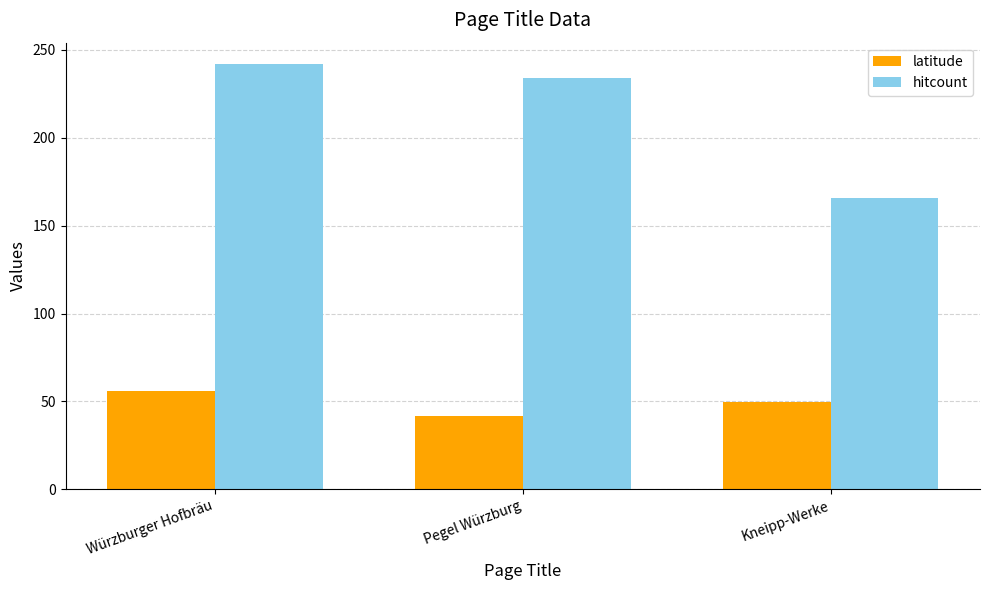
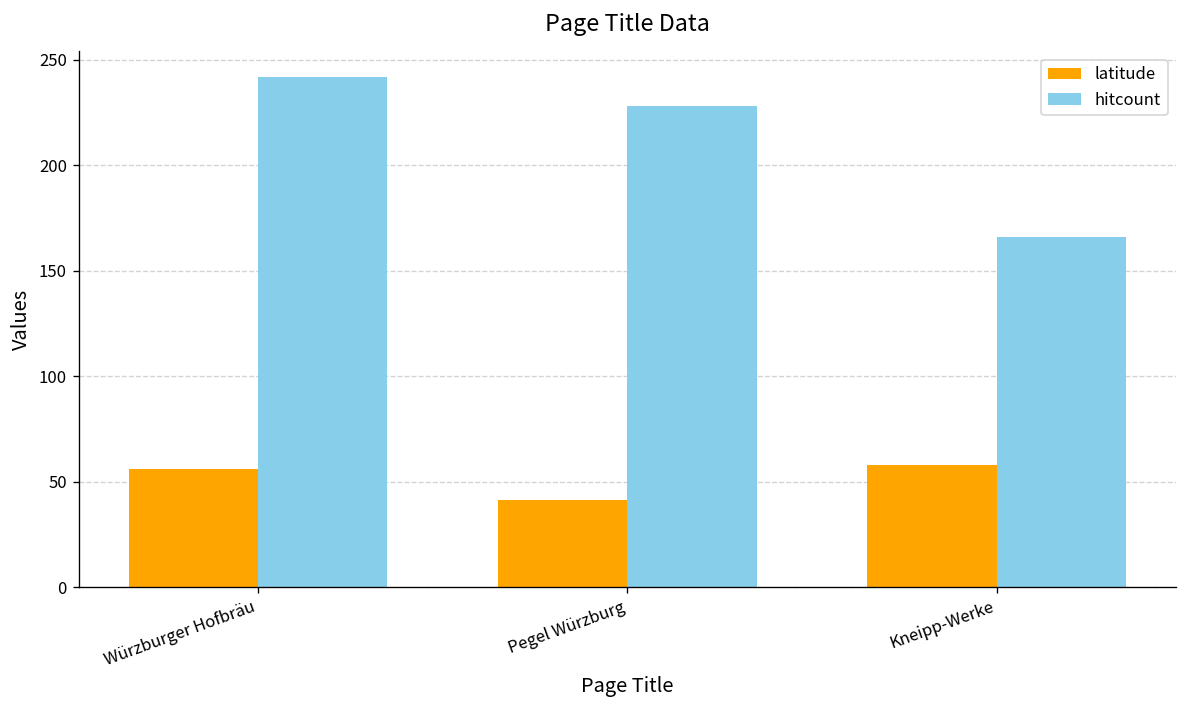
hitcount, Pegel Würzburg: 234 -> 228
latitude, Kneipp-Werke: 50 -> 58
